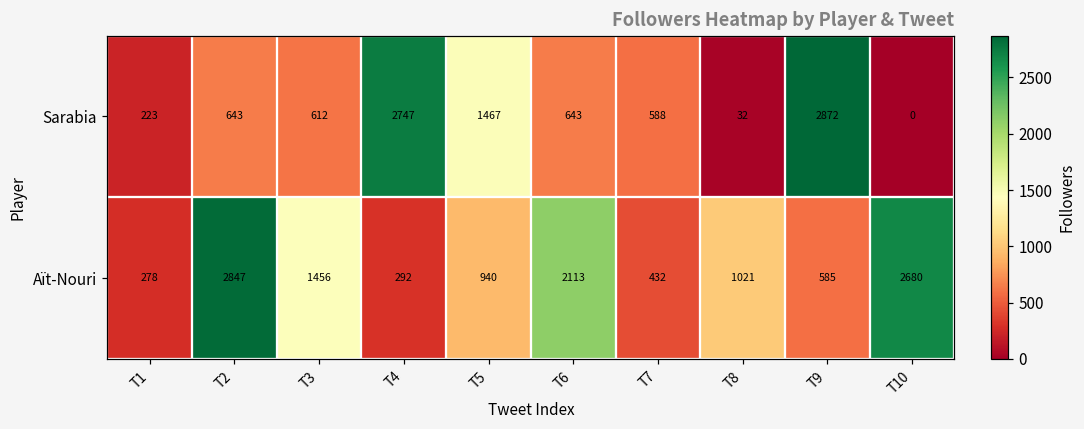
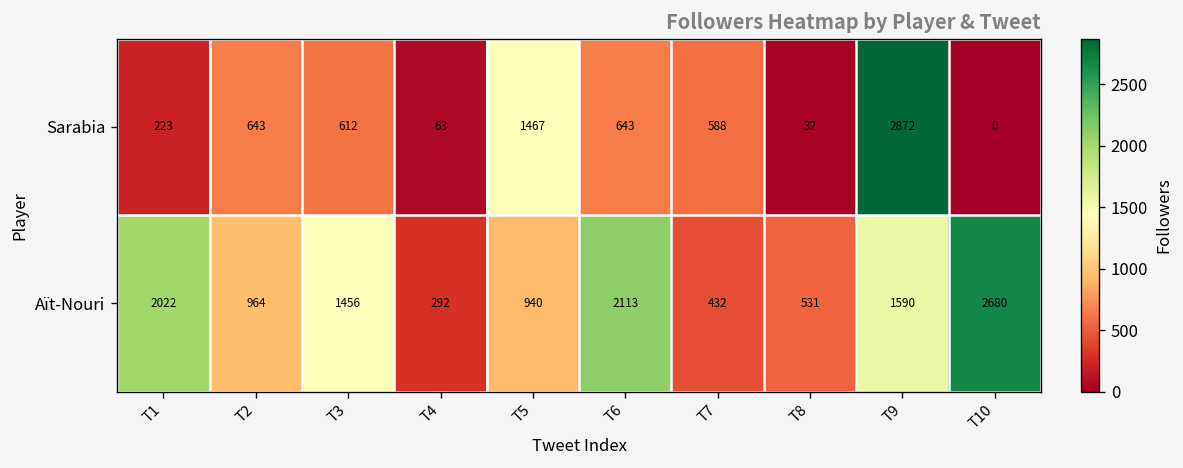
Sarabia, T4: 2747 -> 63
Aït-Nouri, T1: 278 -> 2022
Aït-Nouri, T2: 2847 -> 964
Aït-Nouri, T8: 1021 -> 531
Aït-Nouri, T9: 585 -> 1590
